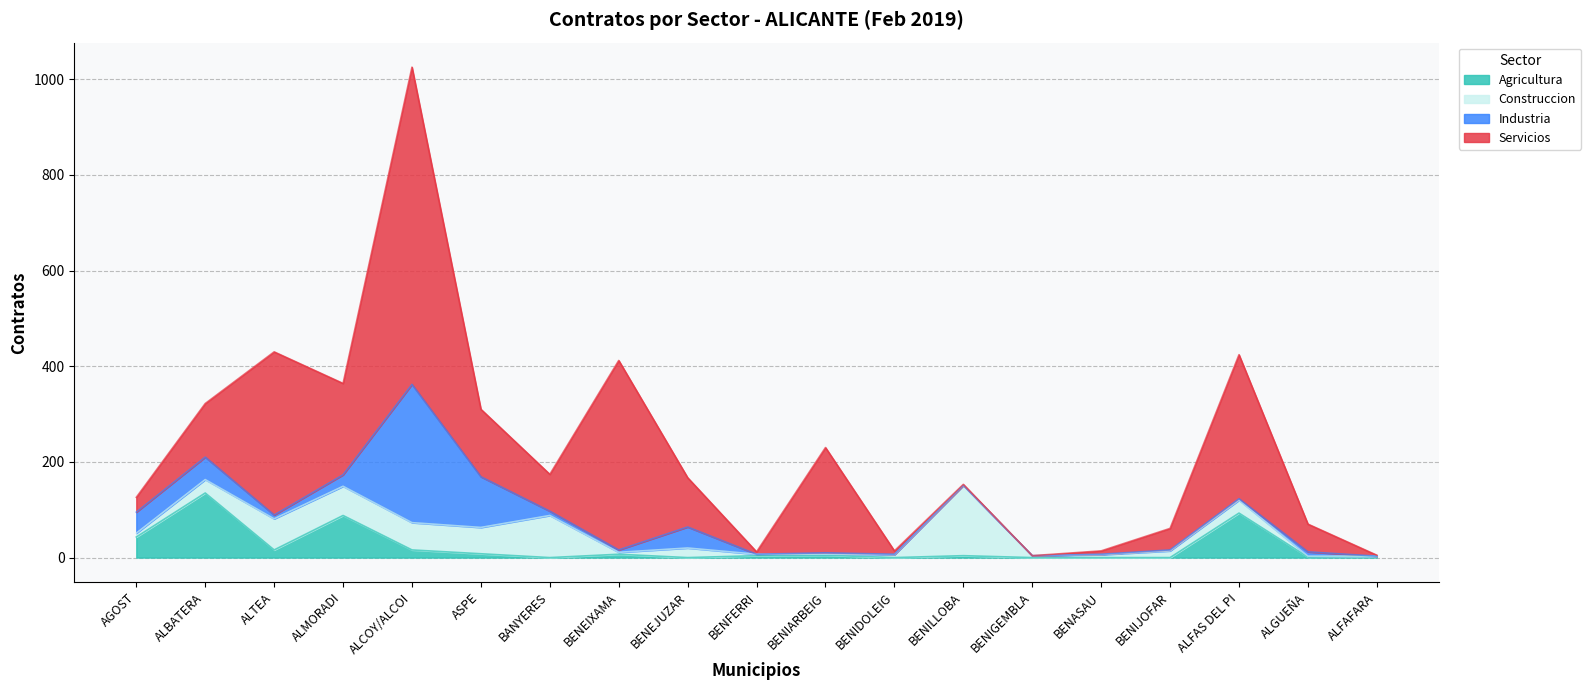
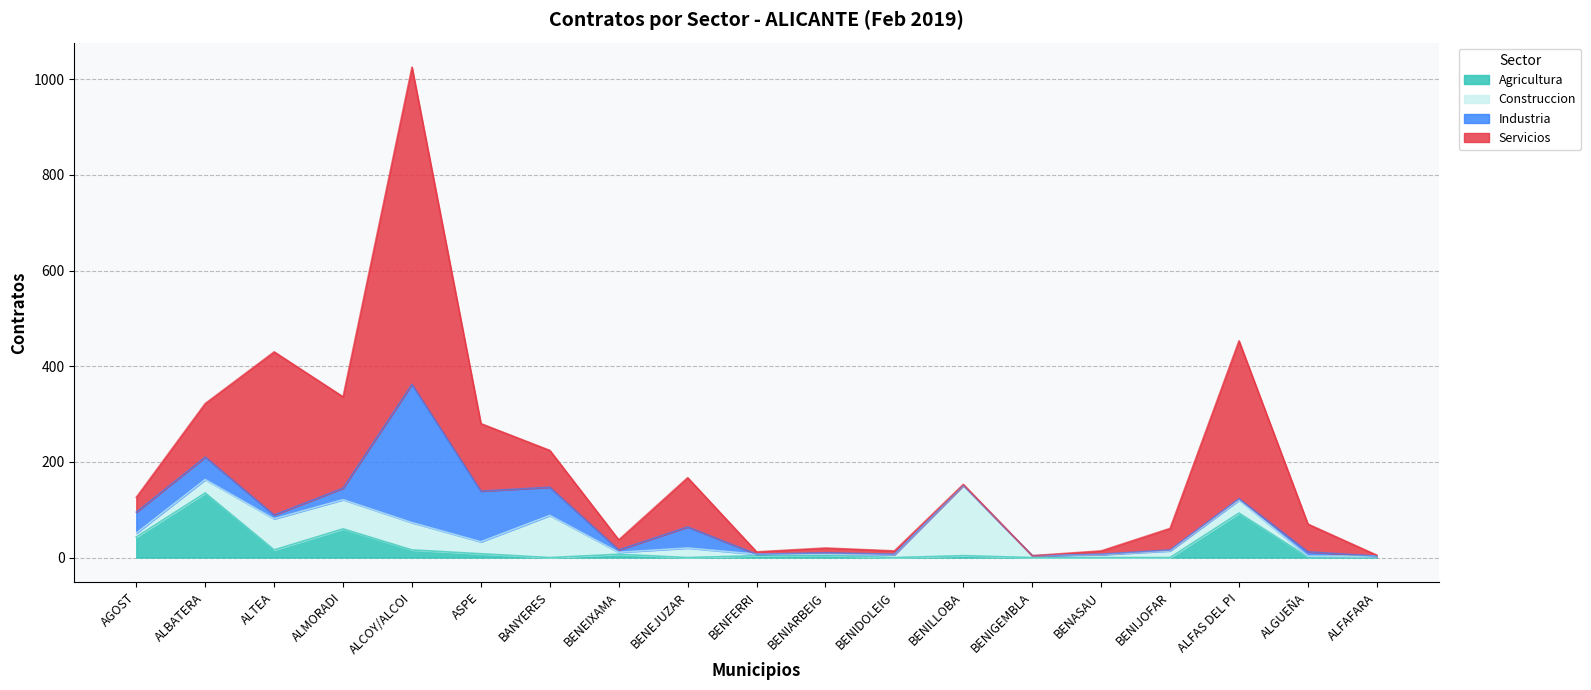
Agricultura, ALMORADI: 90 -> 60
Construccion, ASPE: 60 -> 30
Industria, BANYERES: 10 -> 60
Servicios, BENEIXAMA: 400 -> 20
Servicios, BENIARBEIG: 220 -> 10
Servicios, ALFAS DEL PI: 300 -> 330
